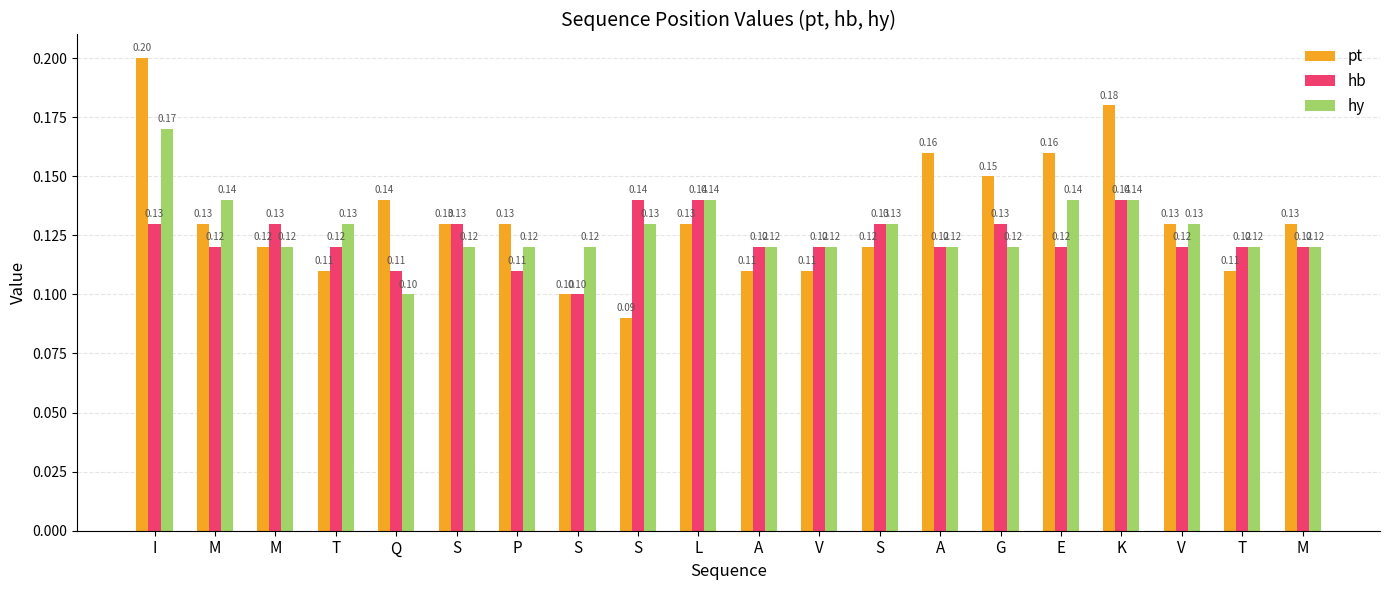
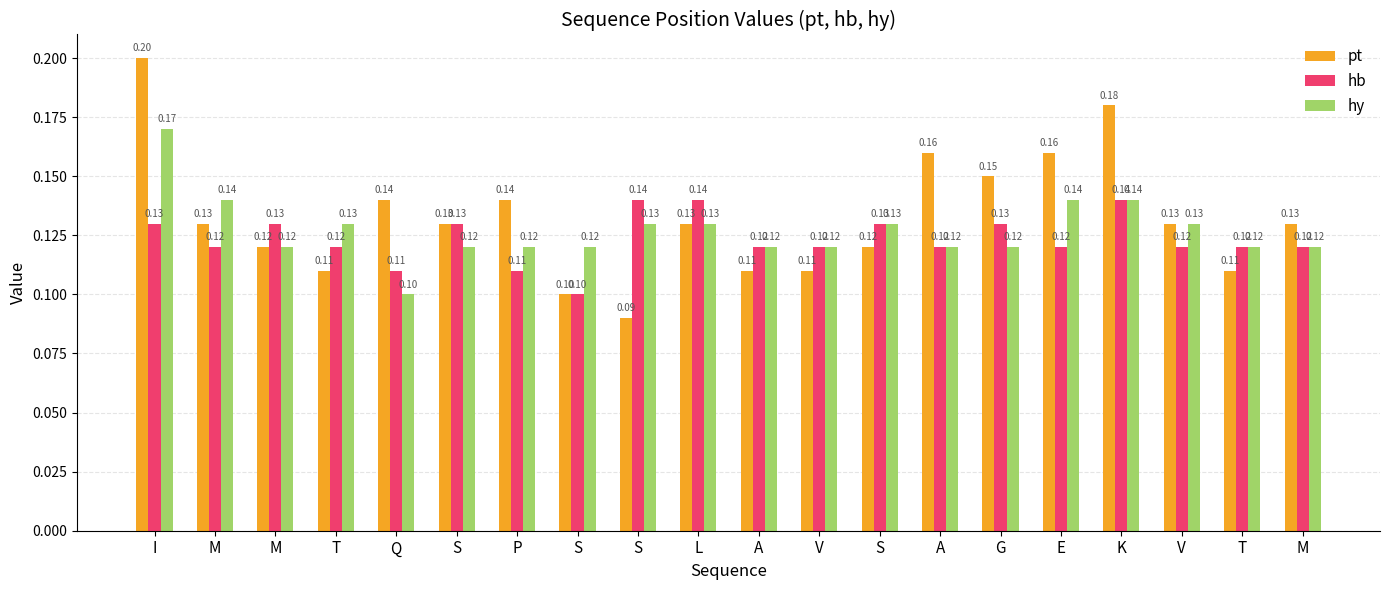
pt, P: 0.13 -> 0.14
hy, L: 0.14 -> 0.13
